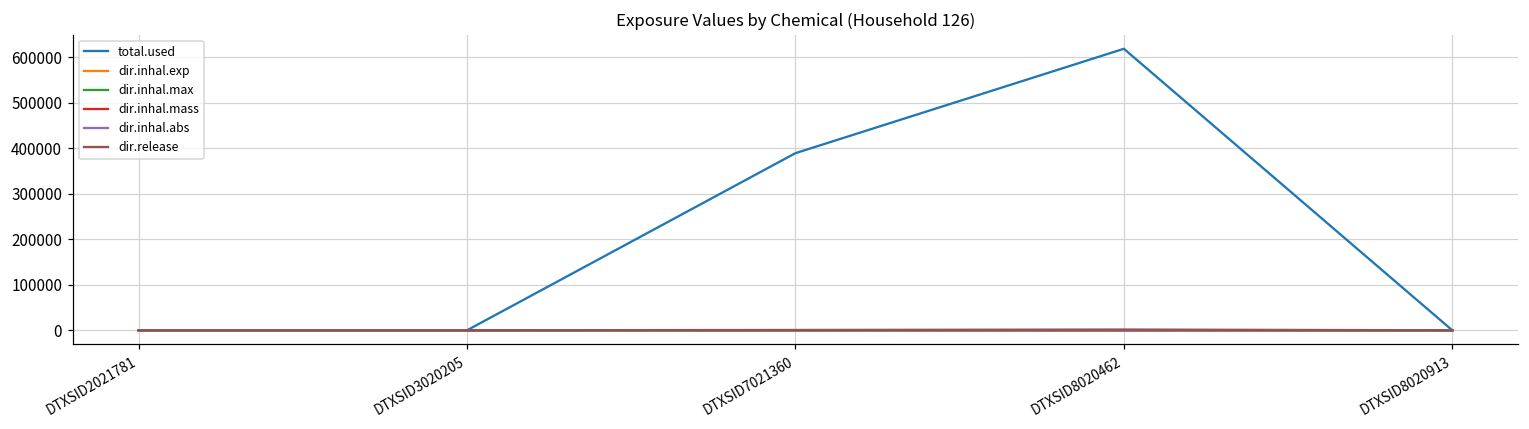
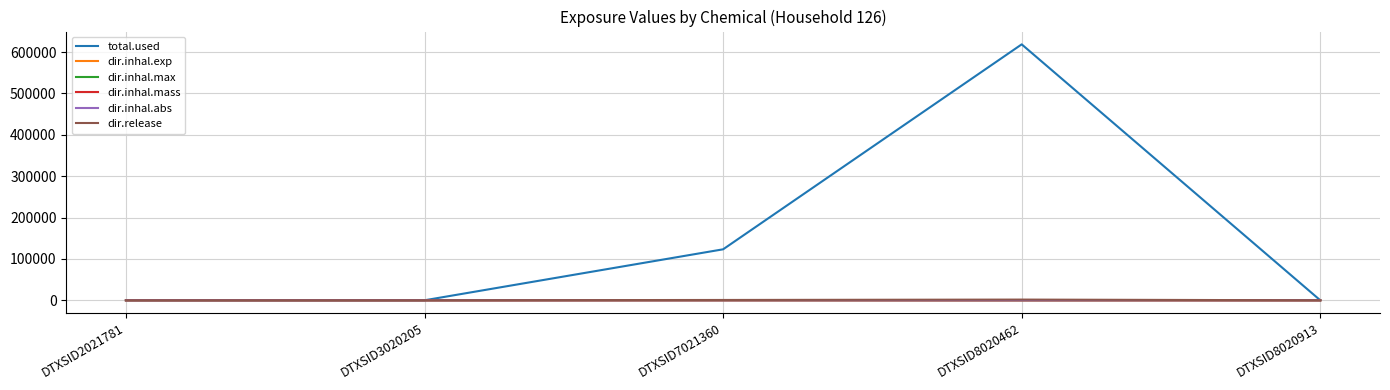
total.used, DTXSID7021360: 390000 -> 120000
